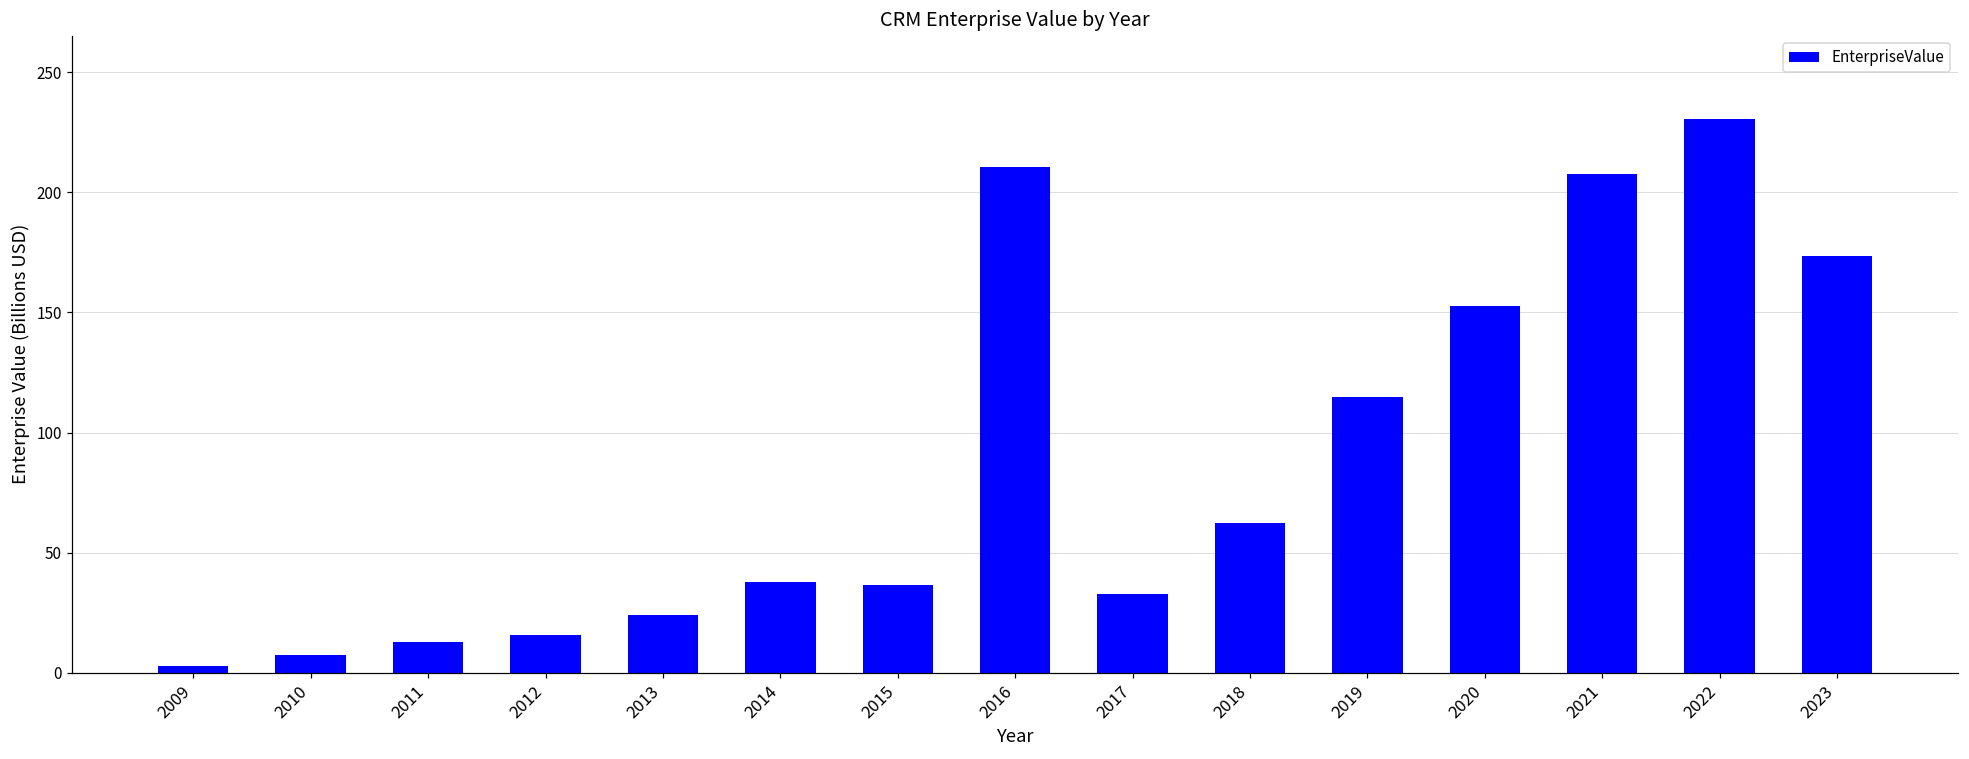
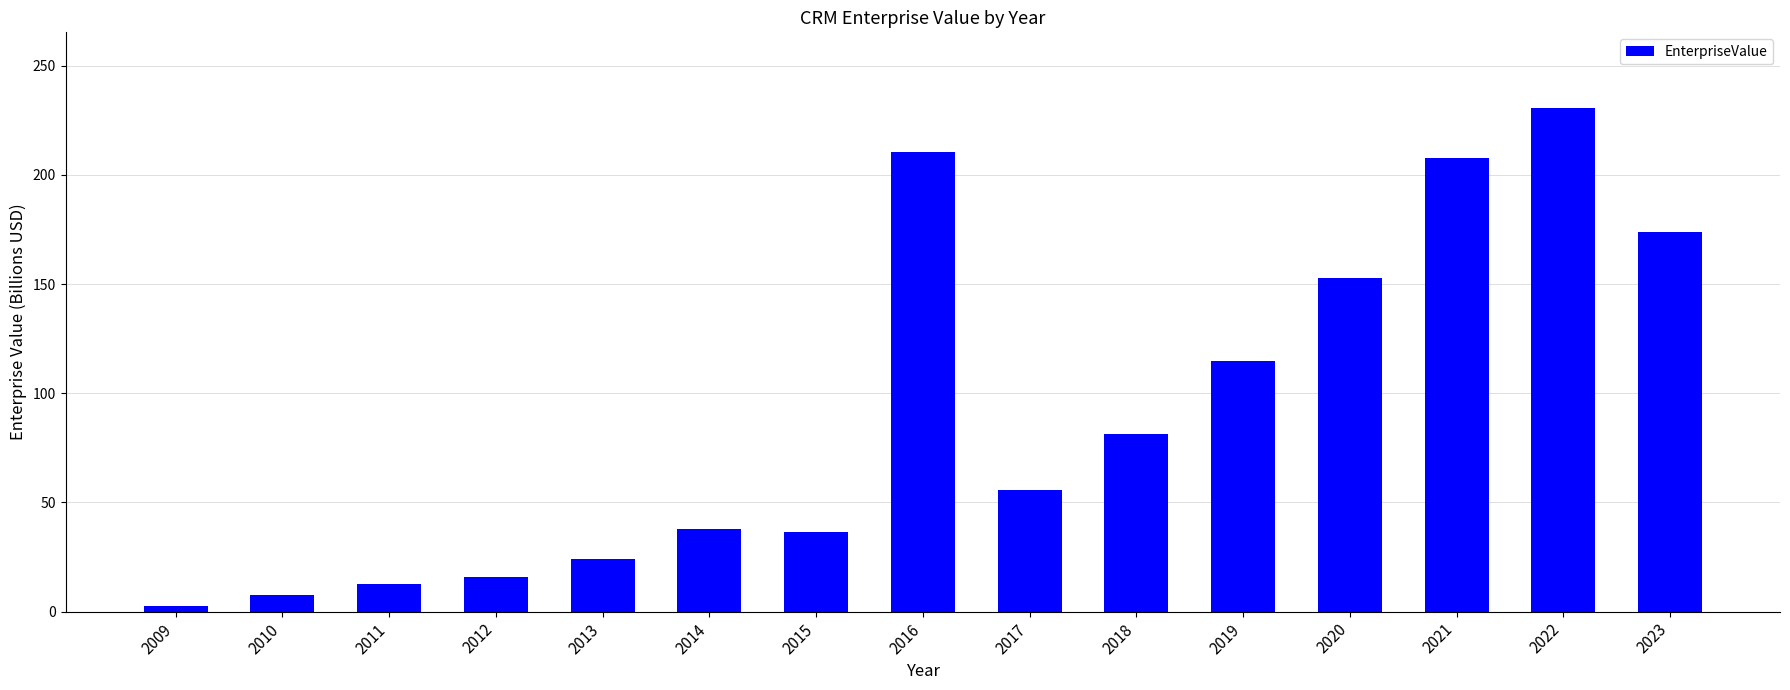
2017: 33 -> 56
2018: 62 -> 81
